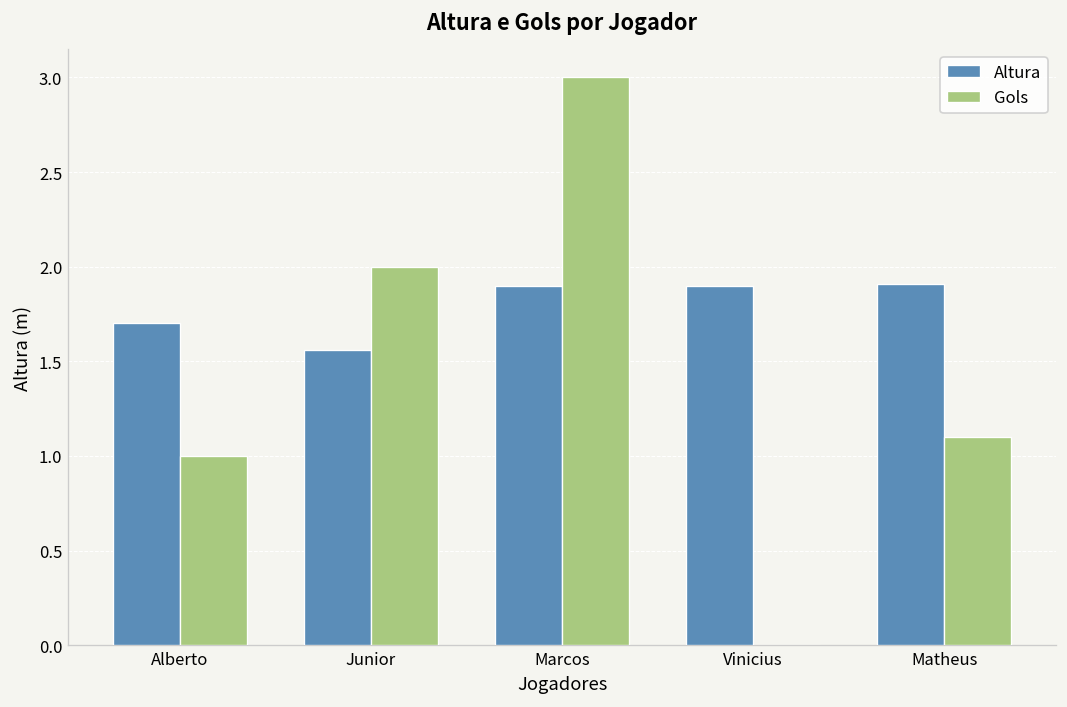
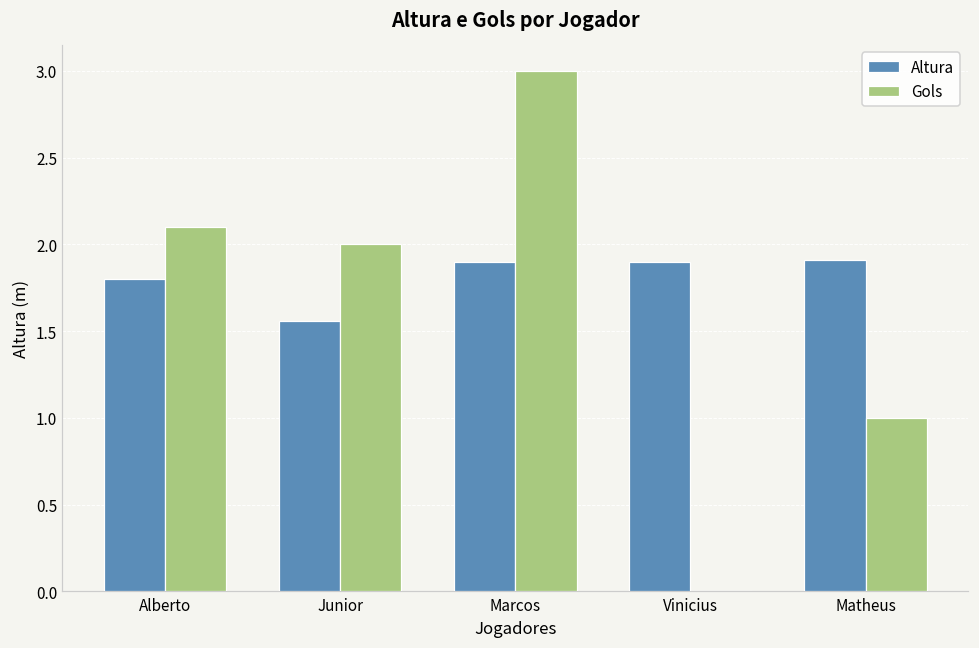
Altura, Alberto: 1.7 -> 1.8
Gols, Alberto: 1.0 -> 2.1
Gols, Matheus: 1.1 -> 1.0
